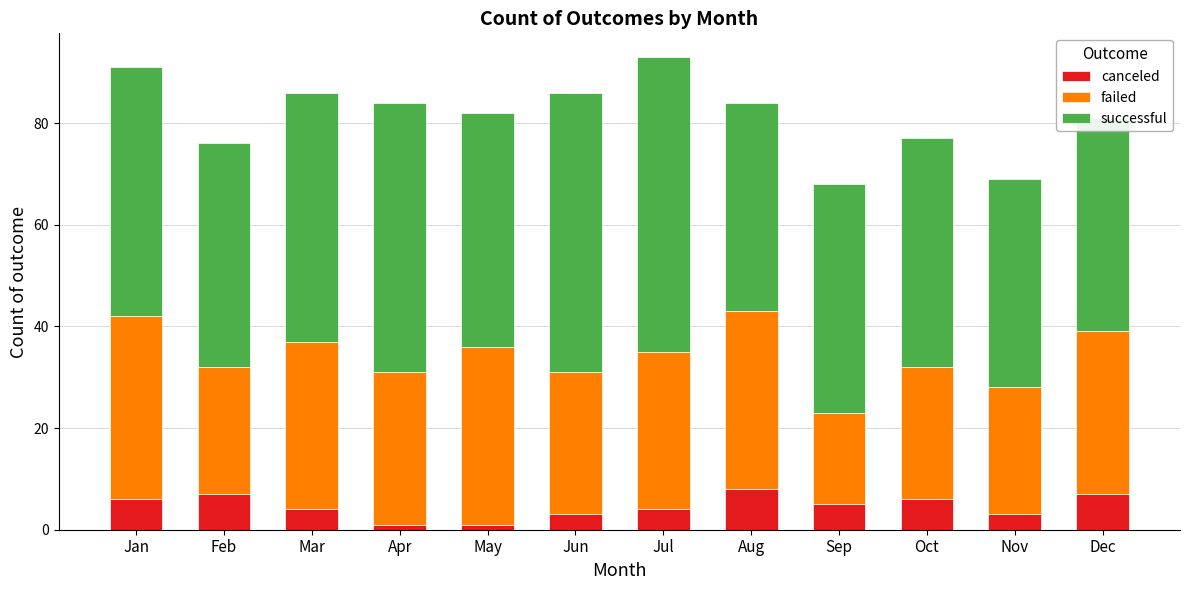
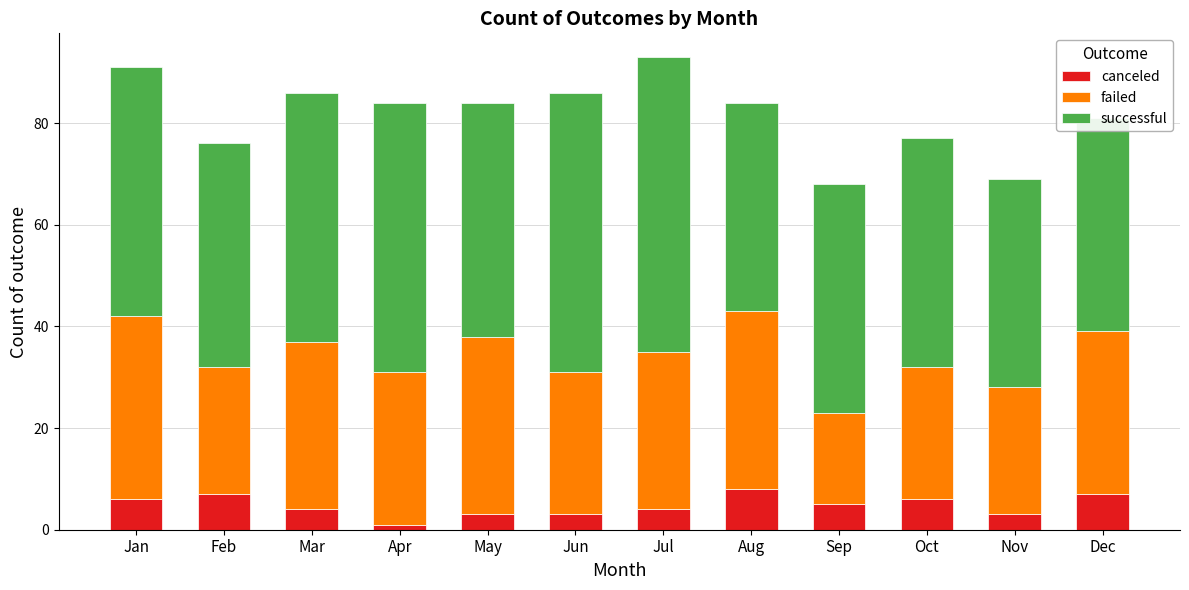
canceled, May: 1 -> 3
